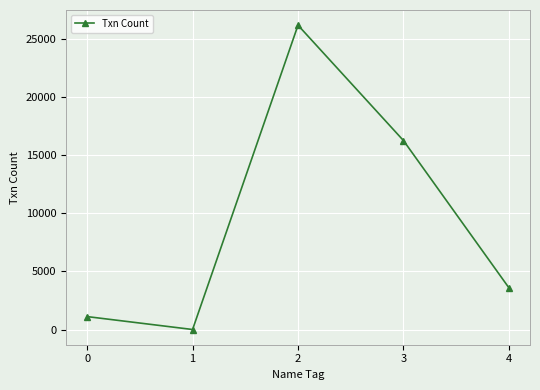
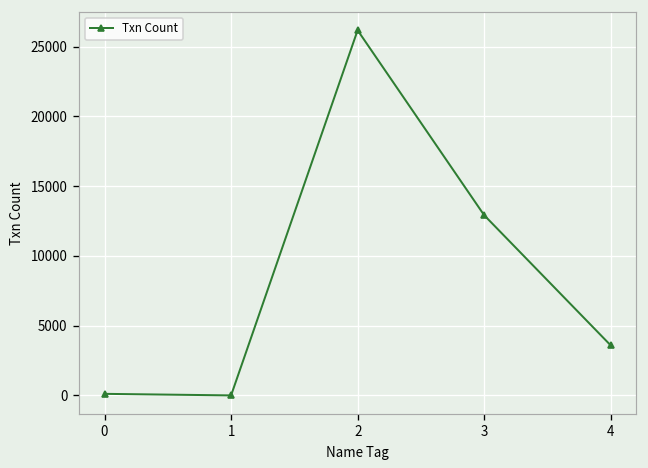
0: 1100 -> 100
3: 16300 -> 12900
